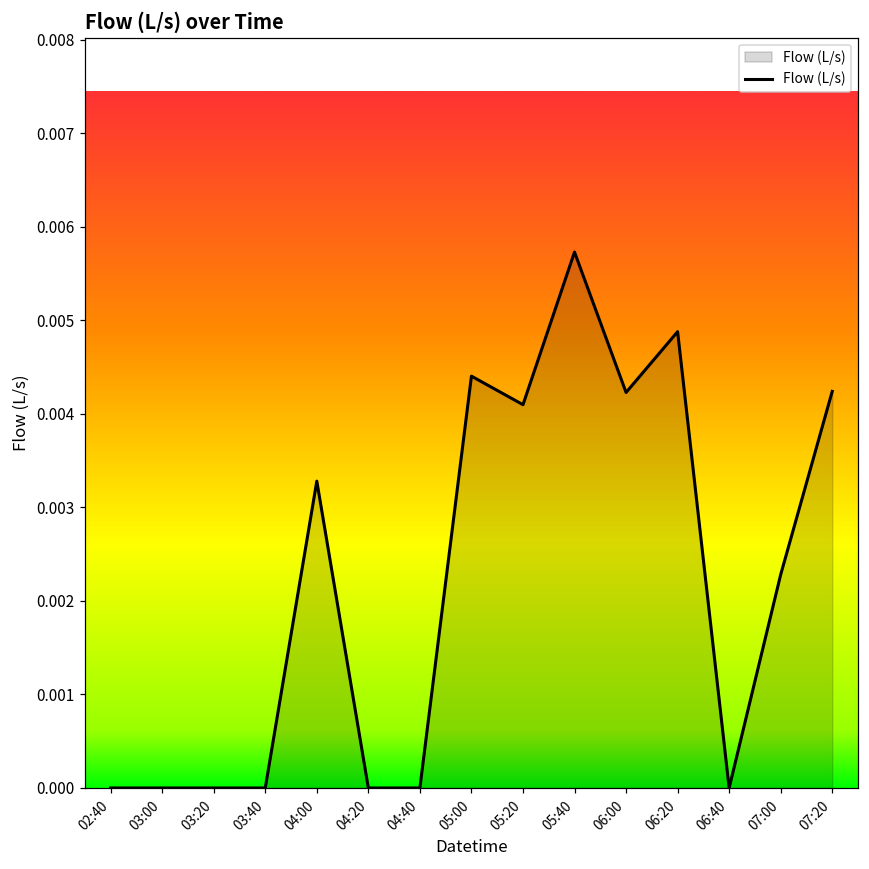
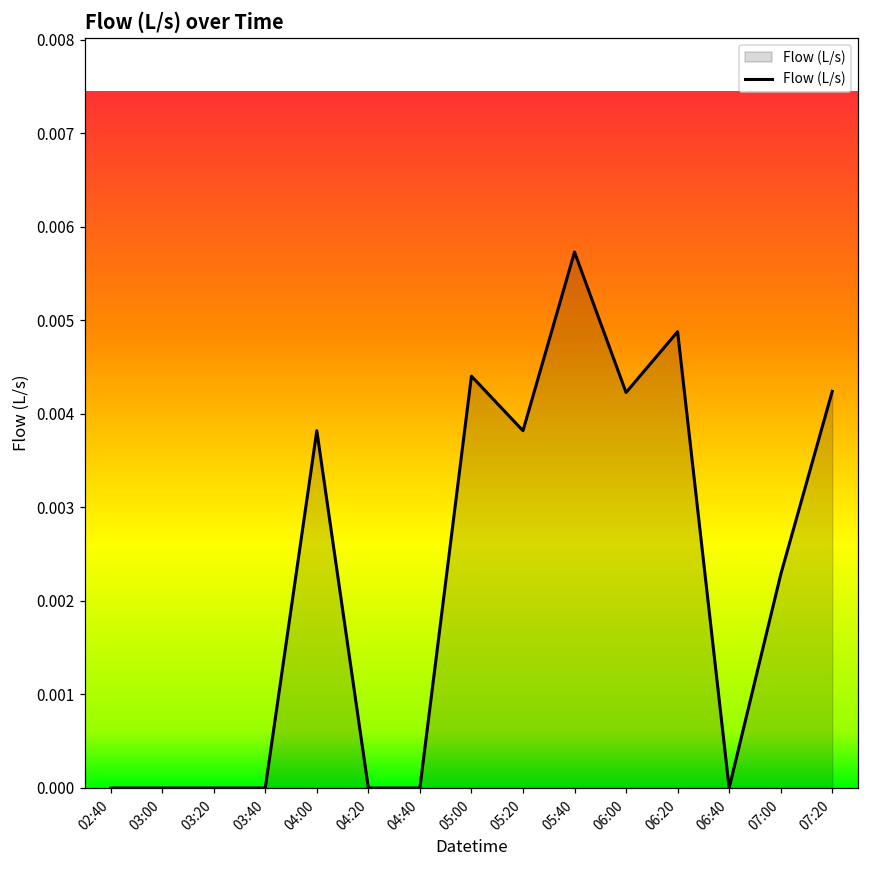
04:00: 0.0033 -> 0.0038
05:20: 0.0041 -> 0.0038
